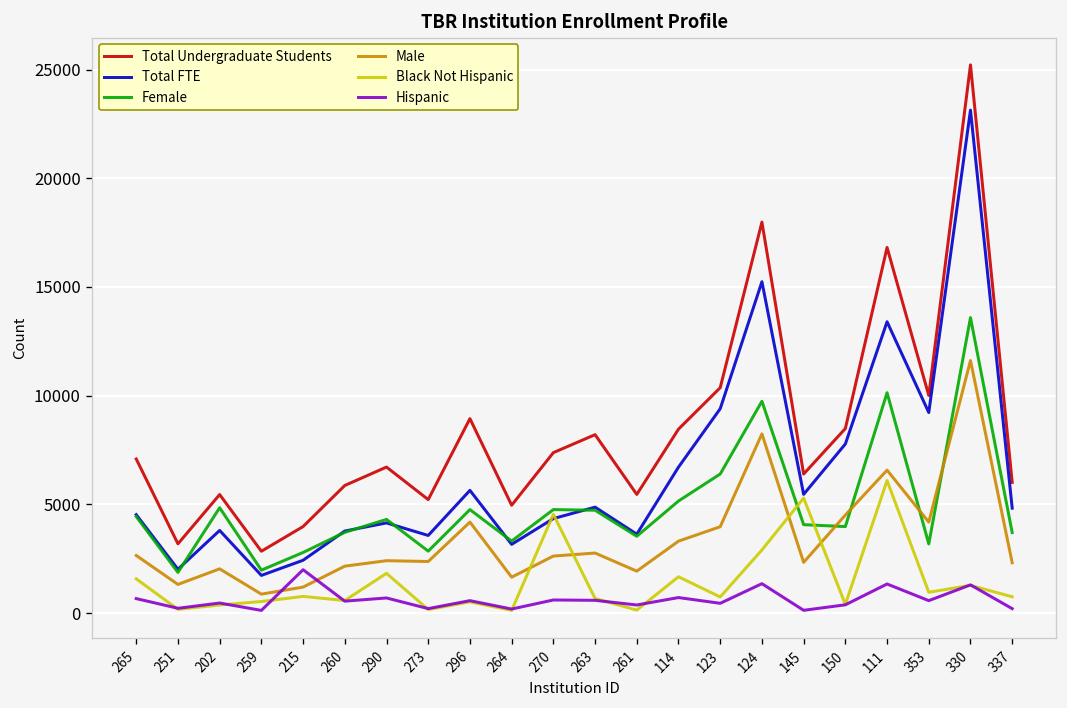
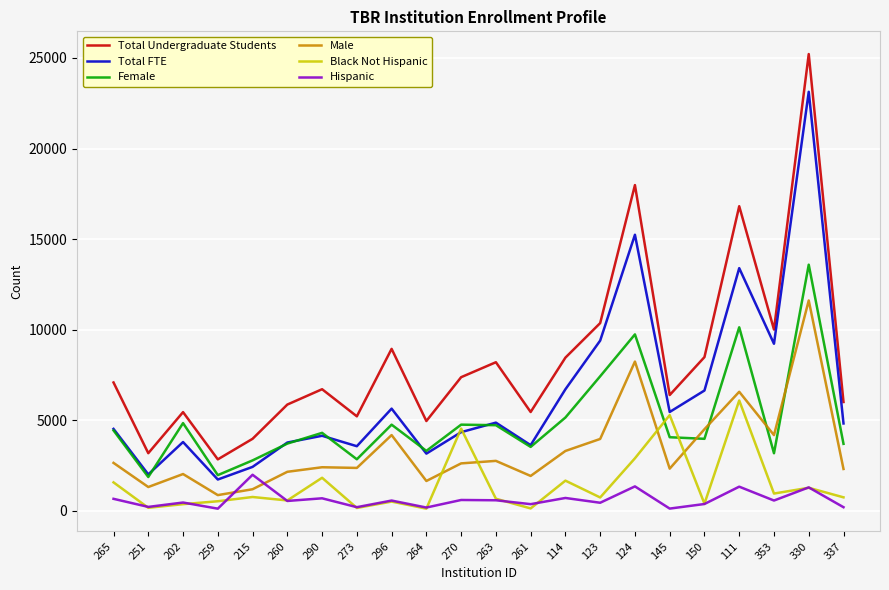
Female, 123: 6400 -> 7400
Total FTE, 150: 7800 -> 6600
